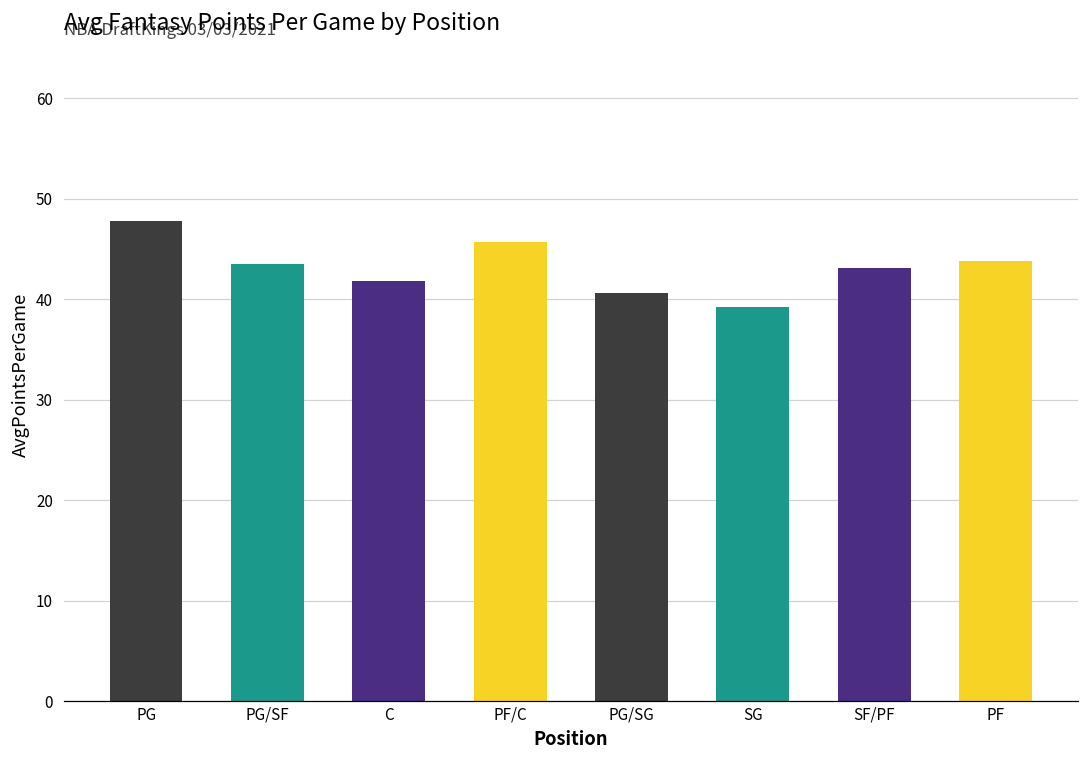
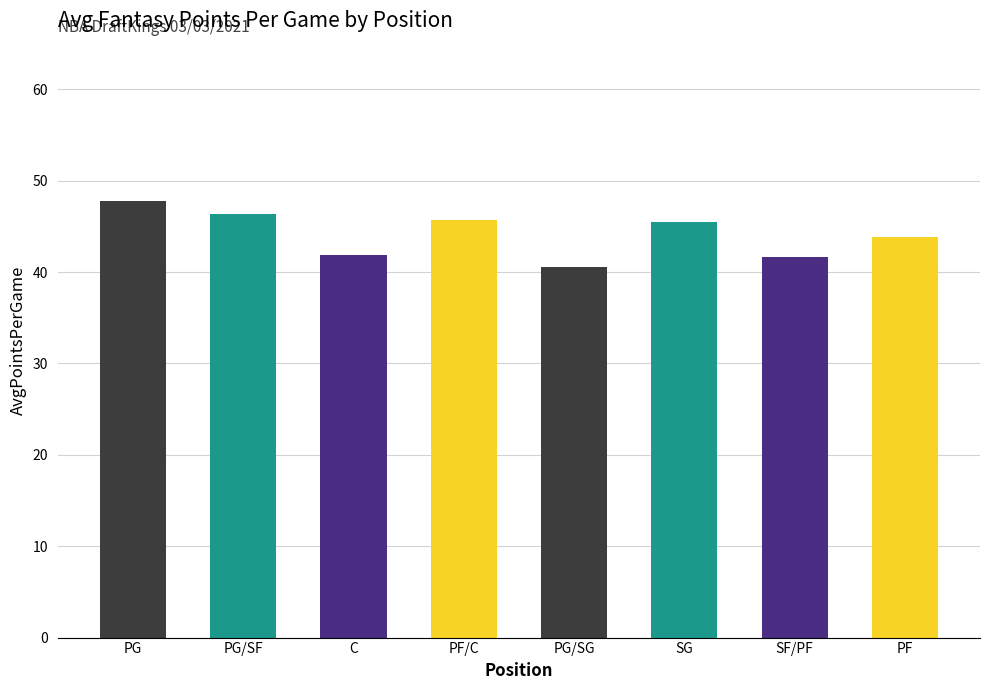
PG/SF: 43 -> 46
SG: 39 -> 45
SF/PF: 43 -> 42
